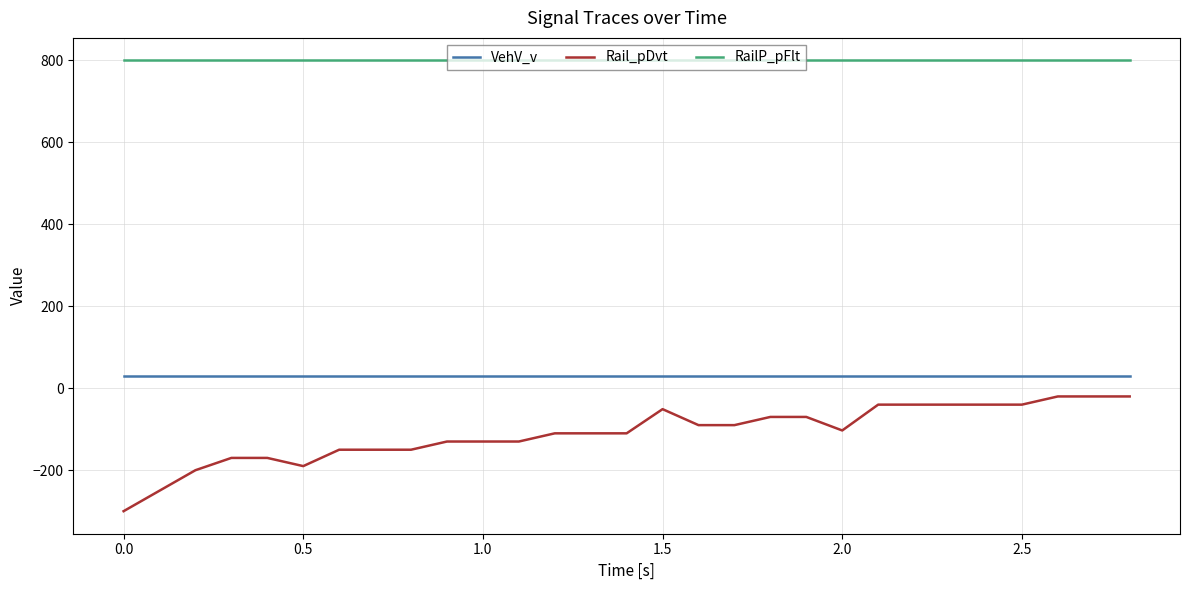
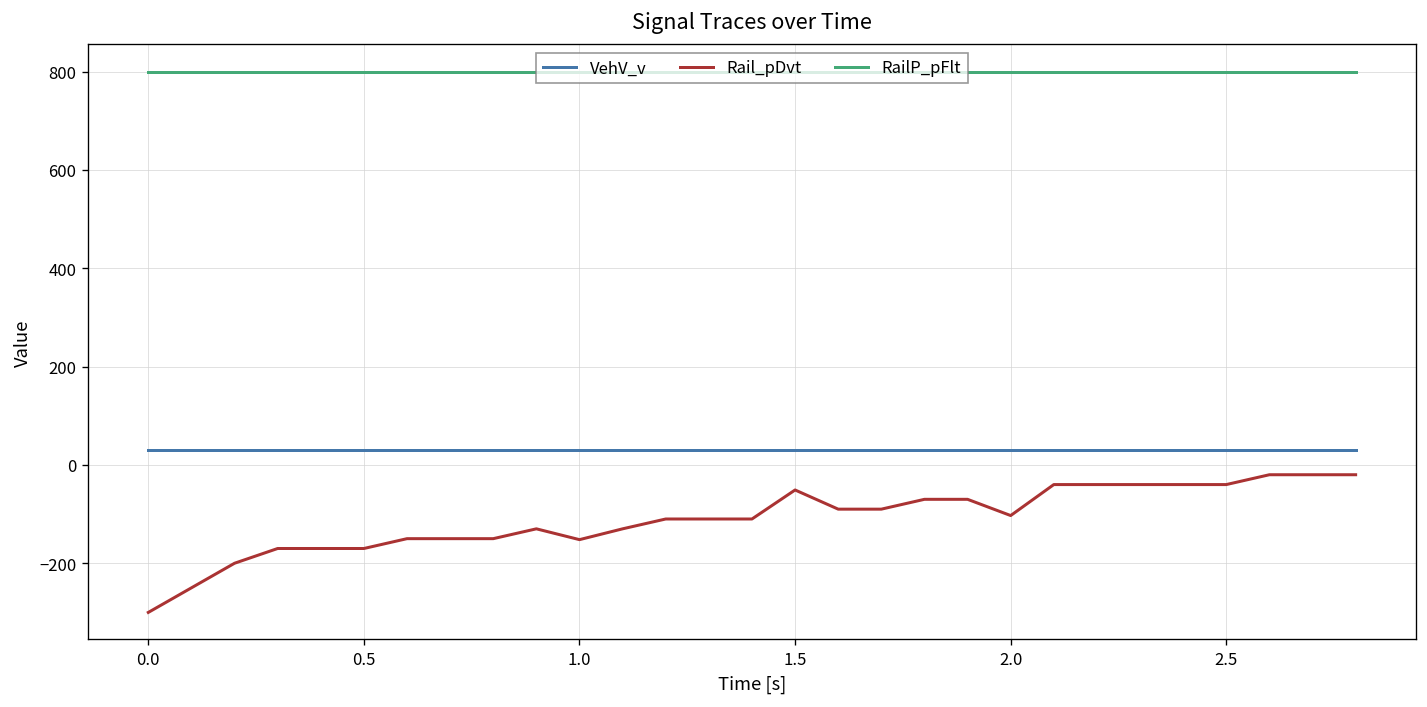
Rail_pDvt, 0.5: -190 -> -170
Rail_pDvt, 1.0: -130 -> -150
